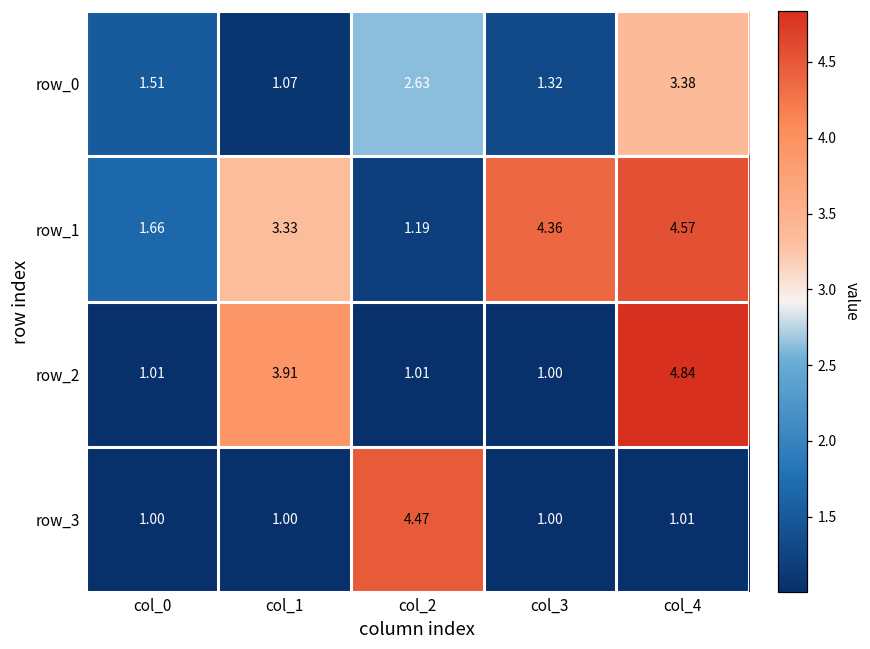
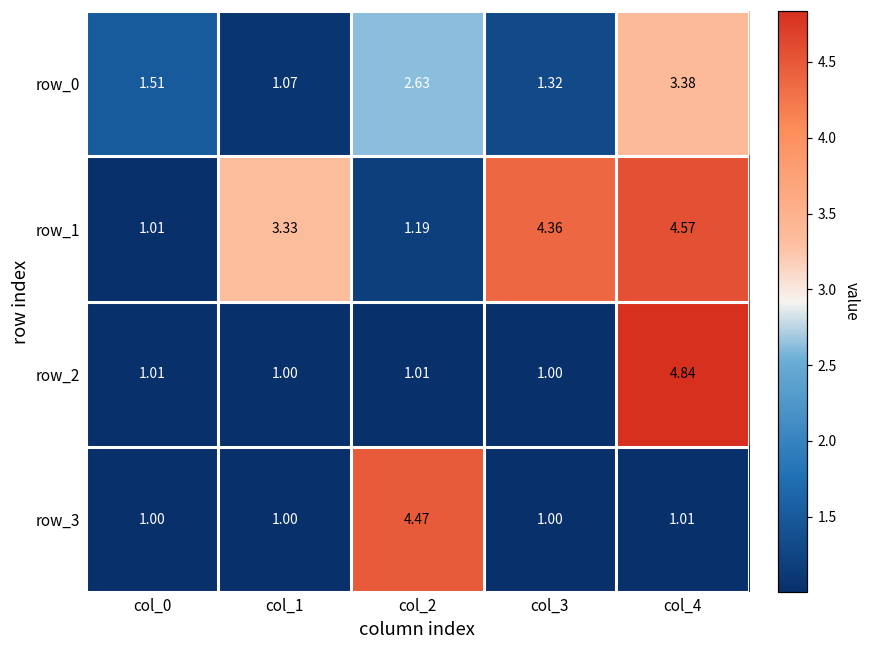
row_1, col_0: 1.66 -> 1.01
row_2, col_1: 3.91 -> 1.00
